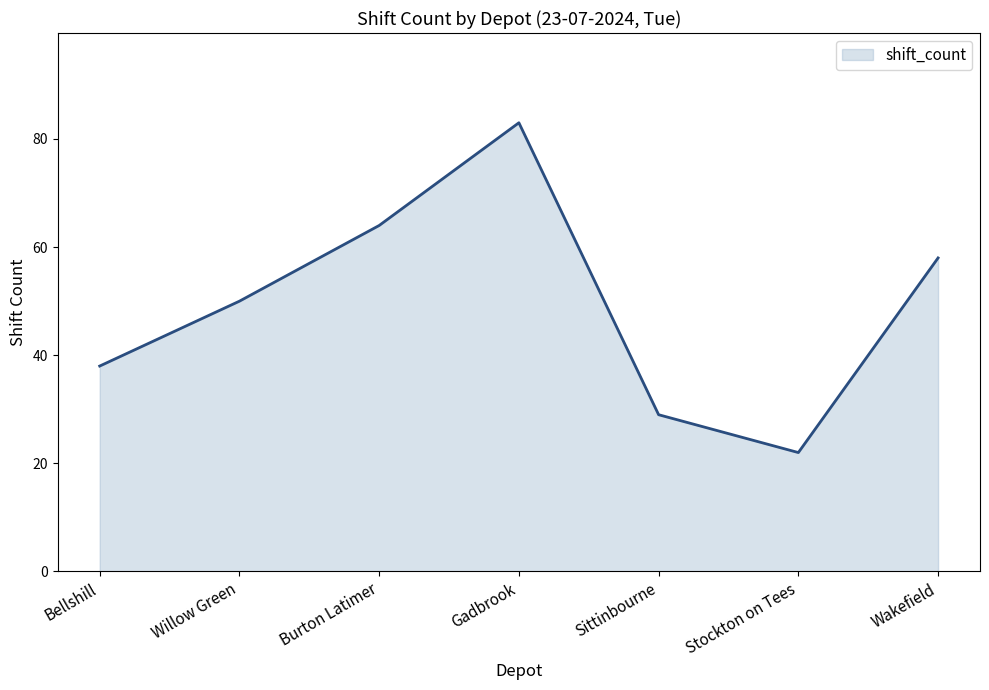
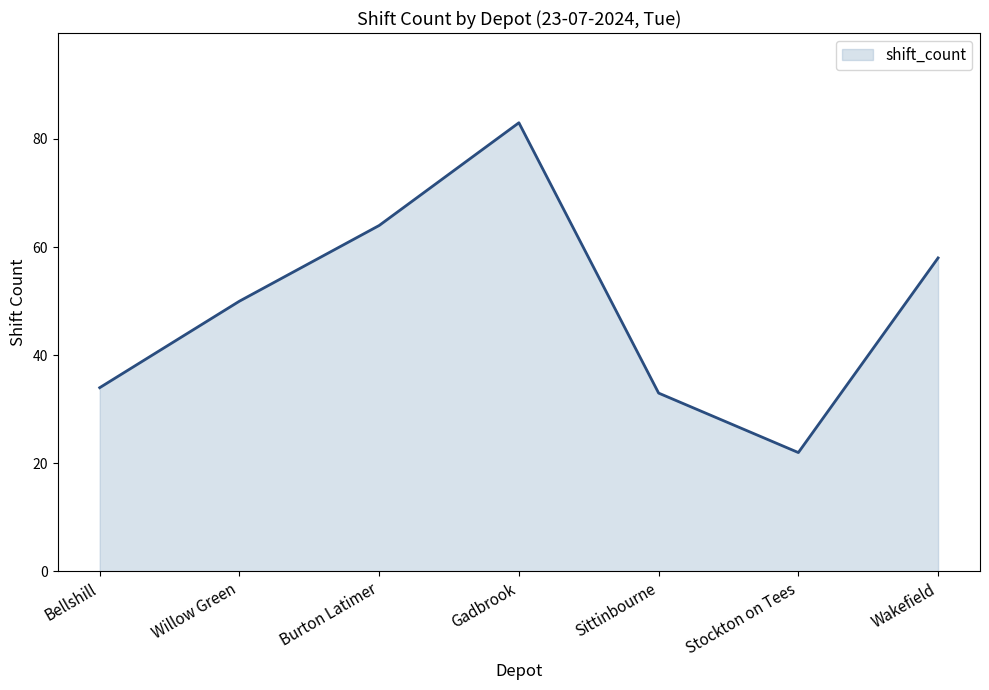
Bellshill: 38 -> 34
Sittinbourne: 29 -> 33
